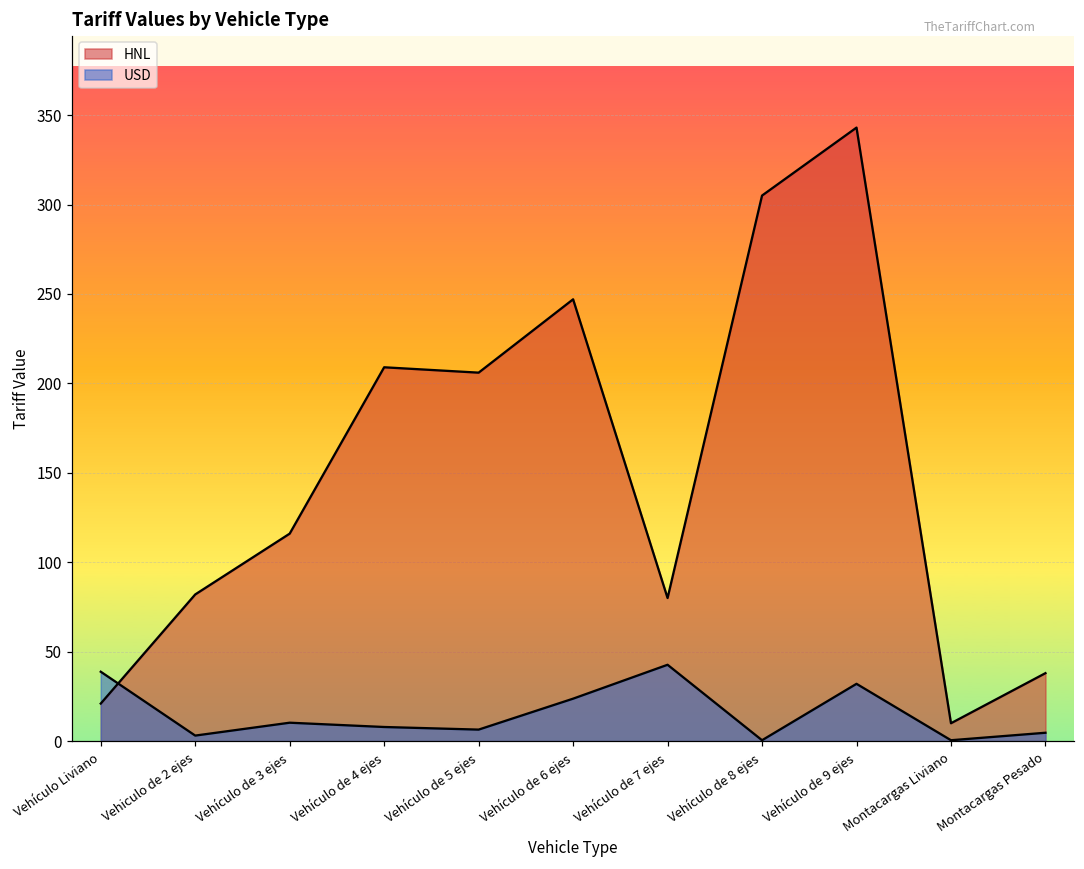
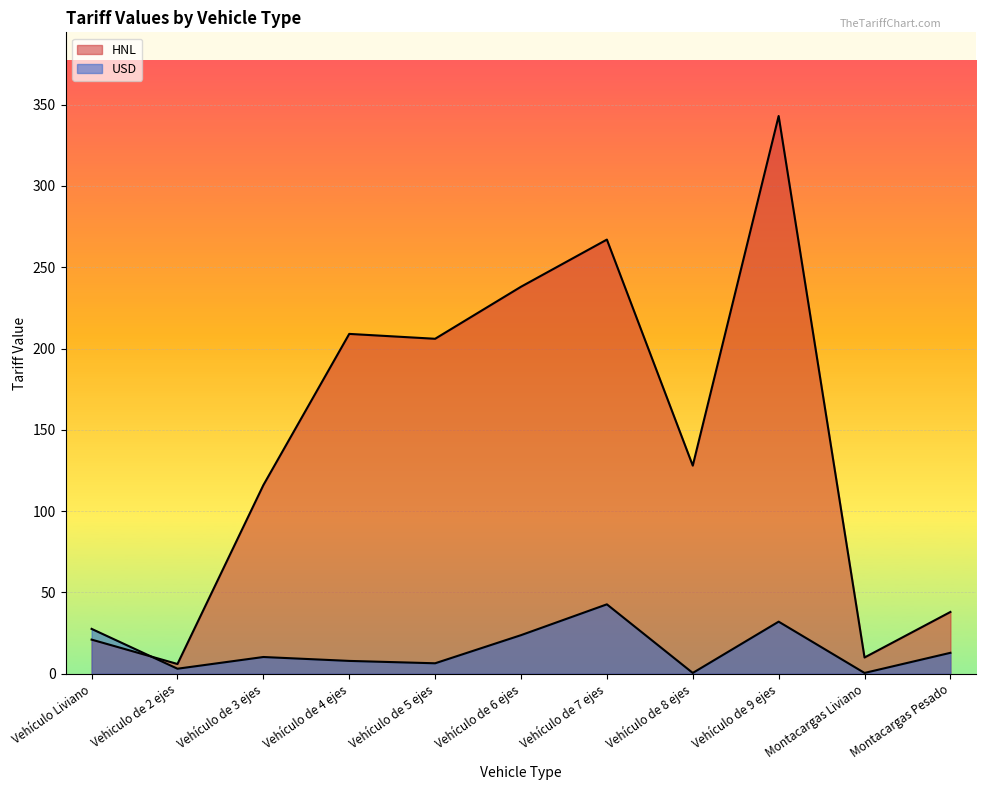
USD, Vehículo Liviano: 39 -> 28
HNL, Vehiculo de 2 ejes: 82 -> 6
HNL, Vehículo de 6 ejes: 247 -> 238
HNL, Vehículo de 7 ejes: 80 -> 267
HNL, Vehículo de 8 ejes: 305 -> 128
USD, Montacargas Pesado: 5 -> 13
